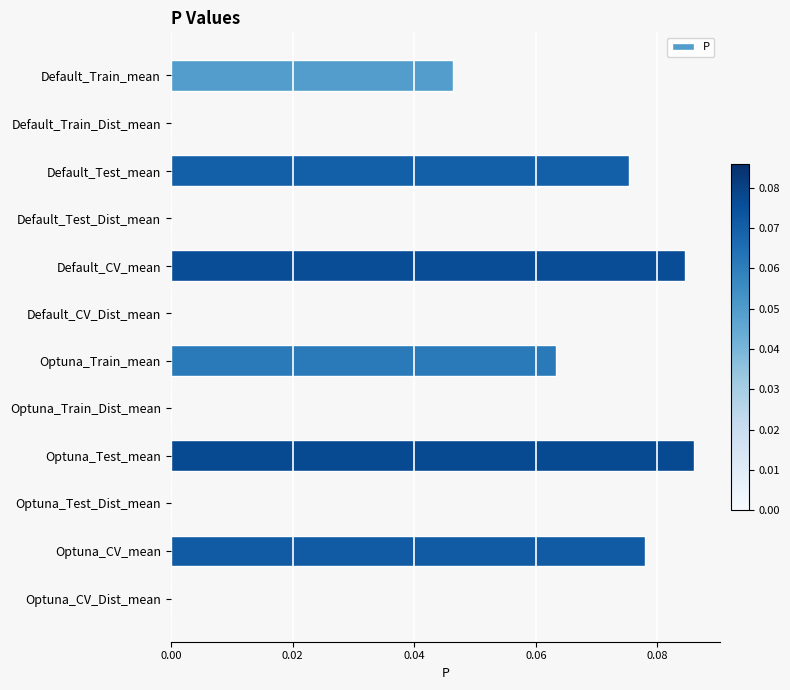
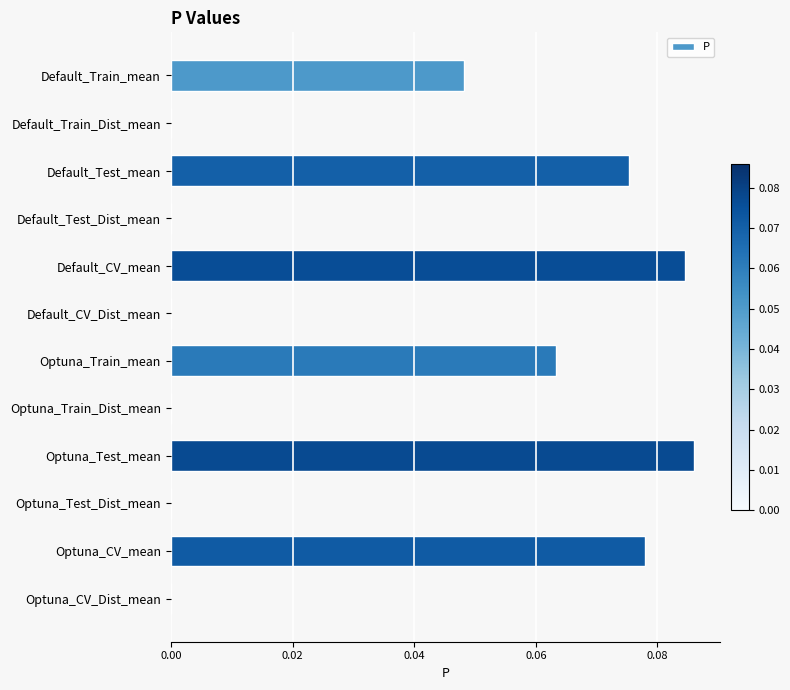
Default_Train_mean: 0.046 -> 0.048
